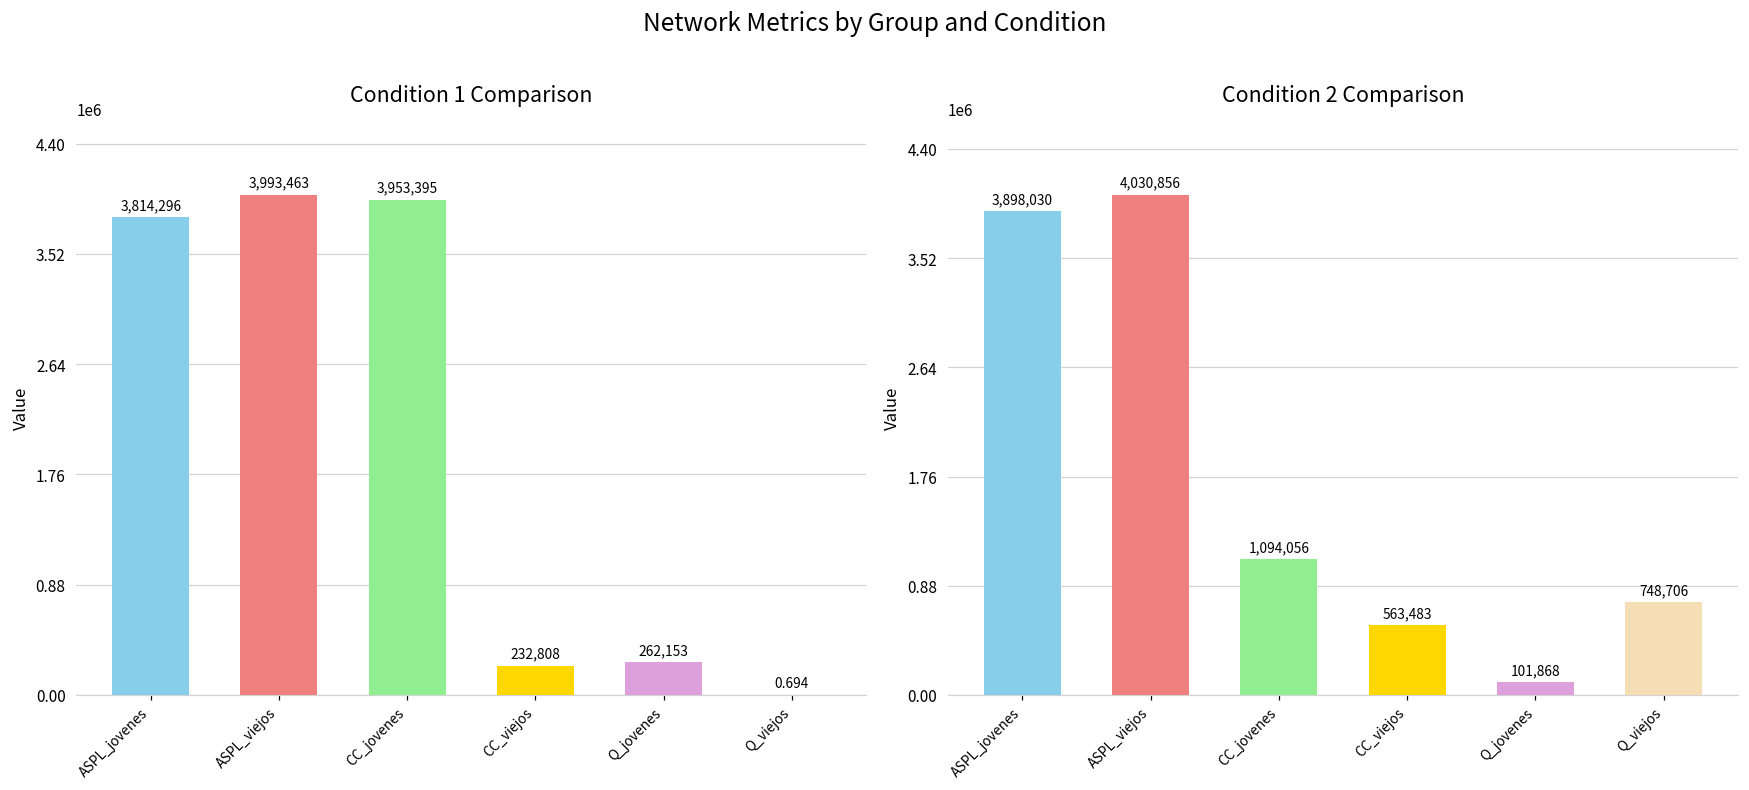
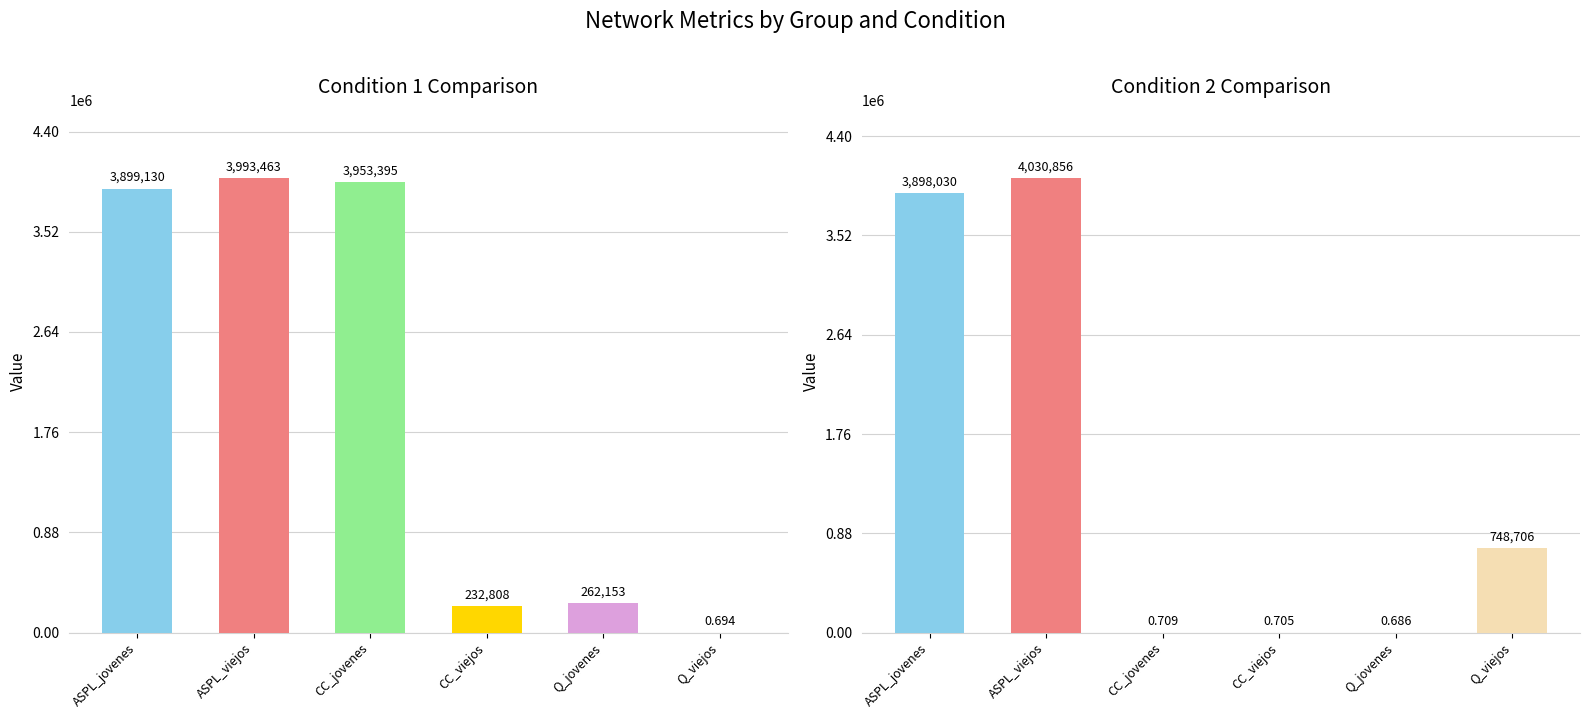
Condition 1 Comparison, ASPL_jovenes: 3,814,296 -> 3,899,130
Condition 2 Comparison, CC_jovenes: 1,094,056 -> 0.709
Condition 2 Comparison, CC_viejos: 563,483 -> 0.705
Condition 2 Comparison, Q_jovenes: 101,868 -> 0.686
